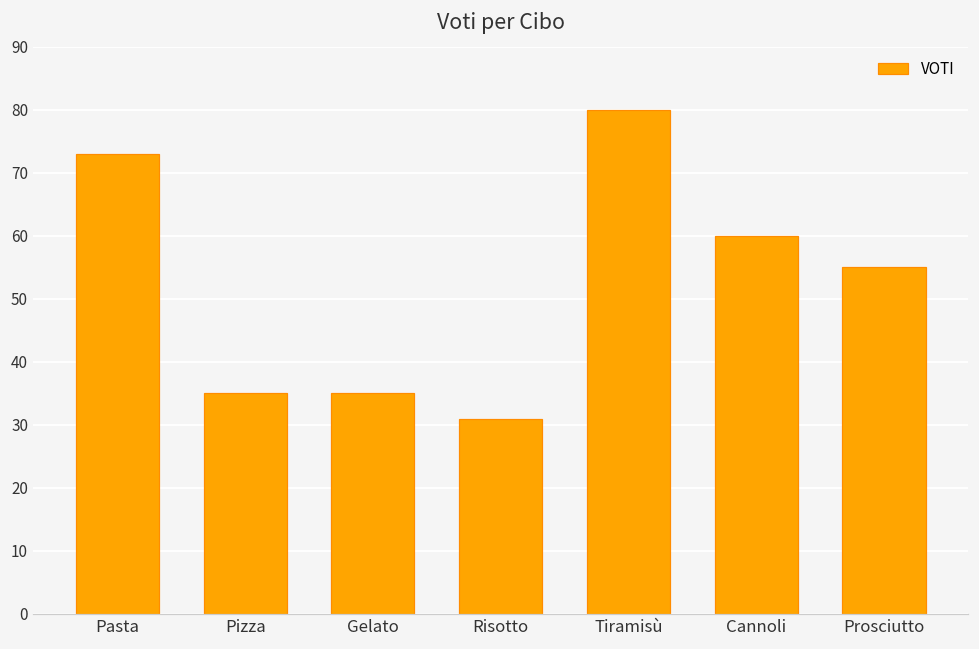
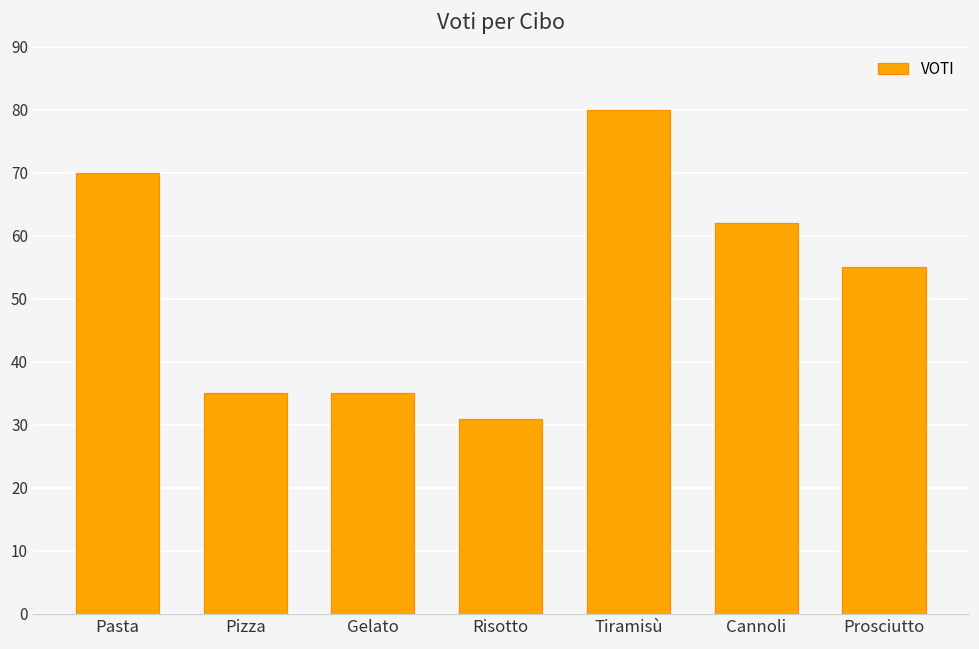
Pasta: 73 -> 70
Cannoli: 60 -> 62
